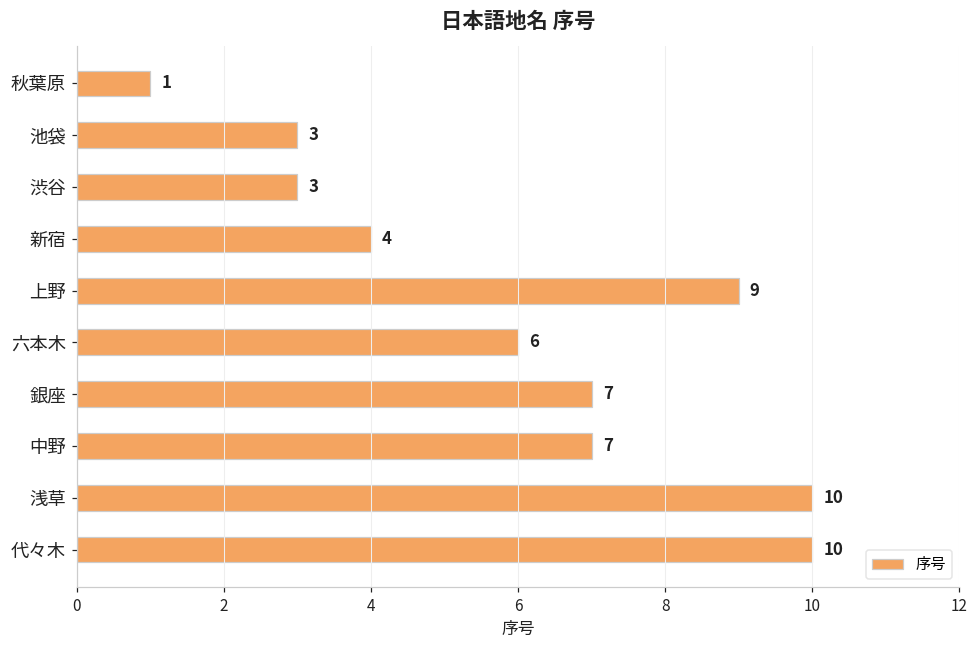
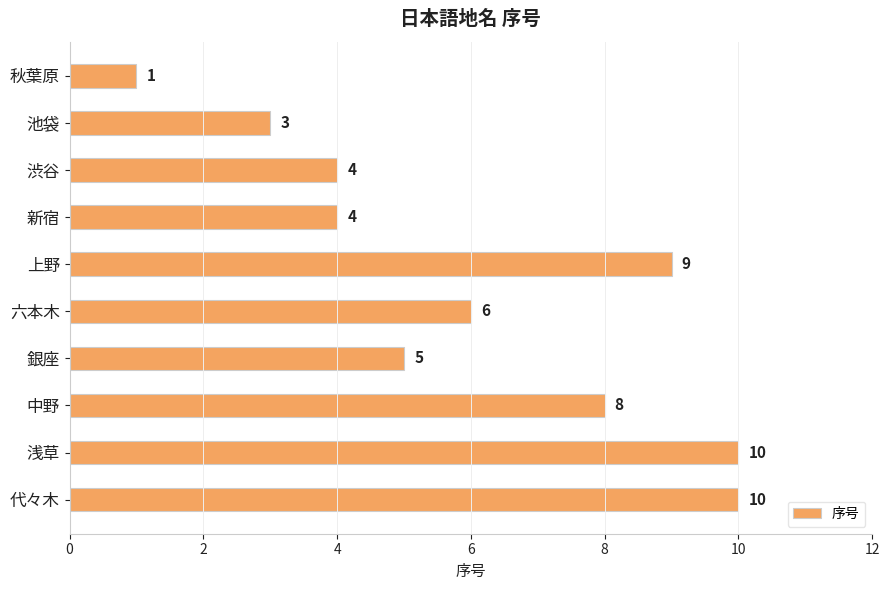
渋谷: 3 -> 4
銀座: 7 -> 5
中野: 7 -> 8
